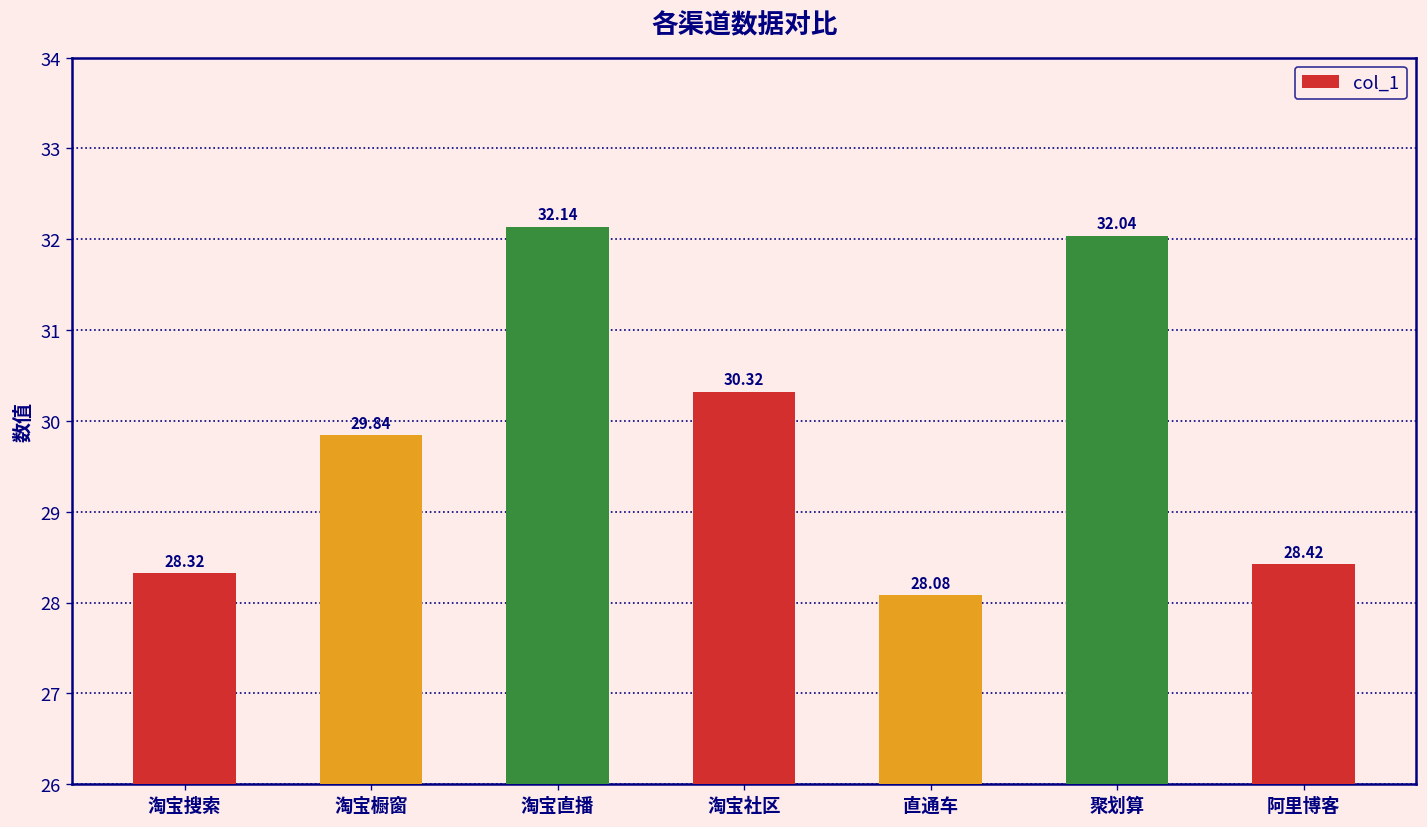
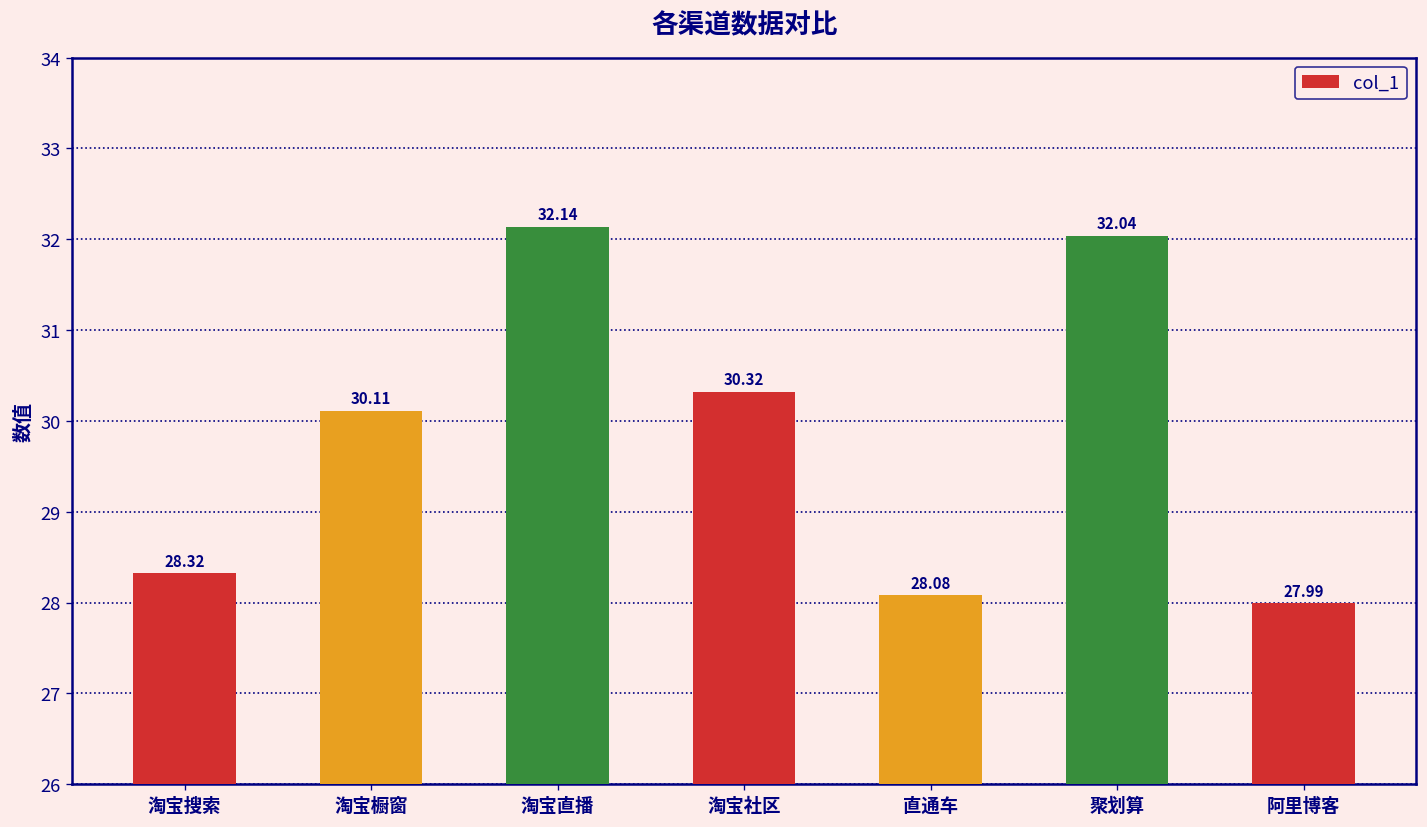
淘宝橱窗: 29.84 -> 30.11
阿里博客: 28.42 -> 27.99
